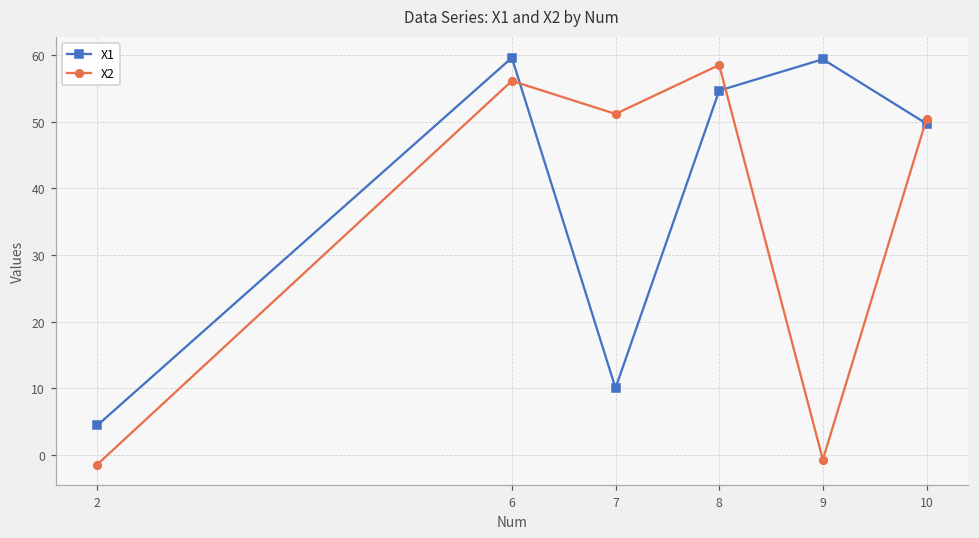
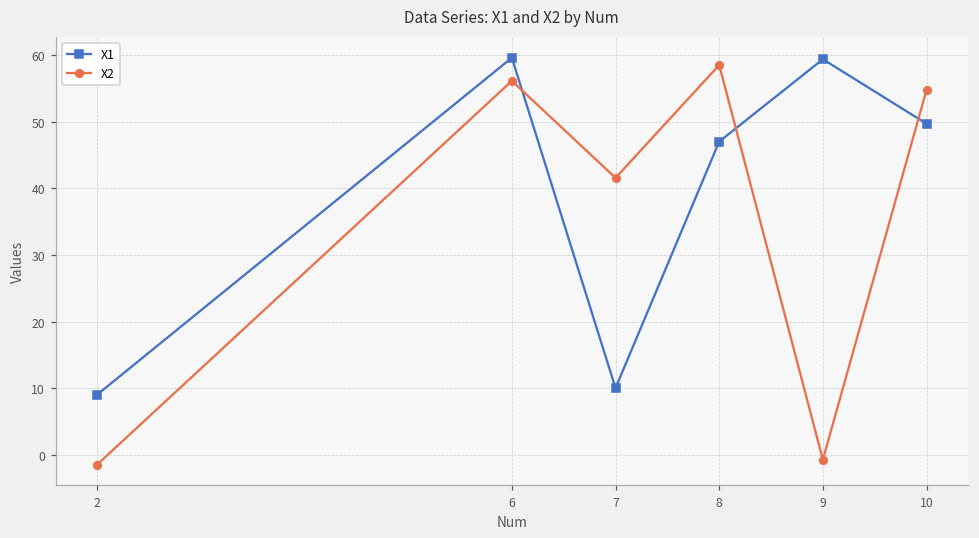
X1, 2: 4 -> 9
X2, 7: 51 -> 42
X1, 8: 55 -> 47
X2, 10: 50 -> 55
